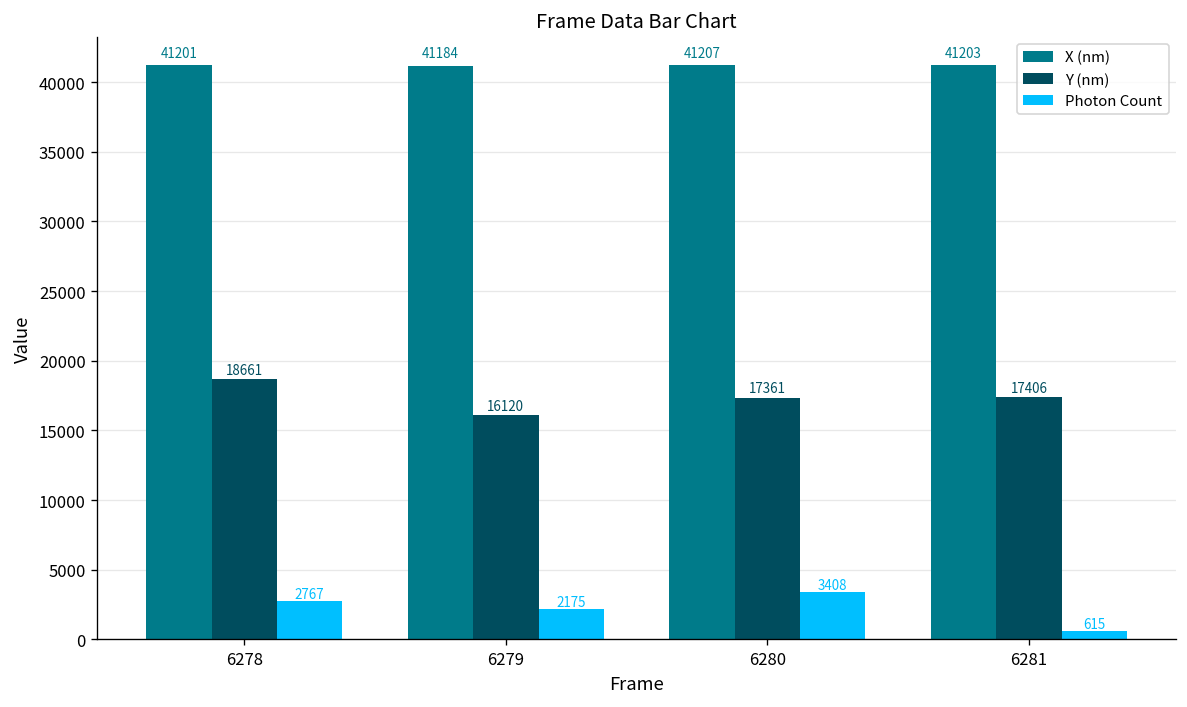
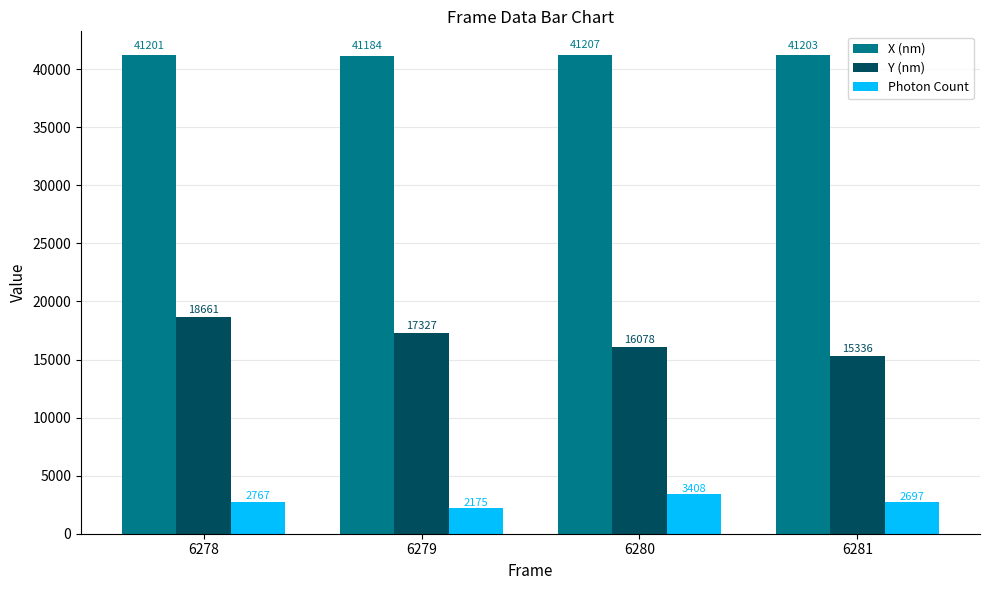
Y (nm), 6279: 16120 -> 17327
Y (nm), 6280: 17361 -> 16078
Y (nm), 6281: 17406 -> 15336
Photon Count, 6281: 615 -> 2697
